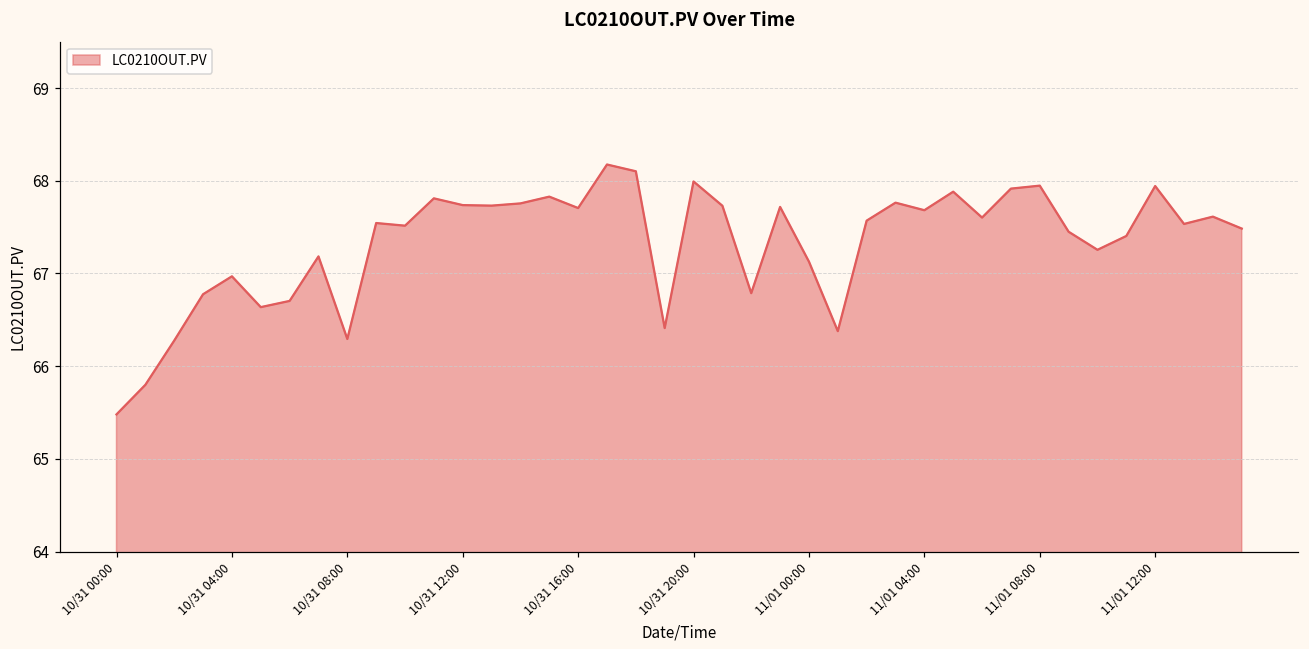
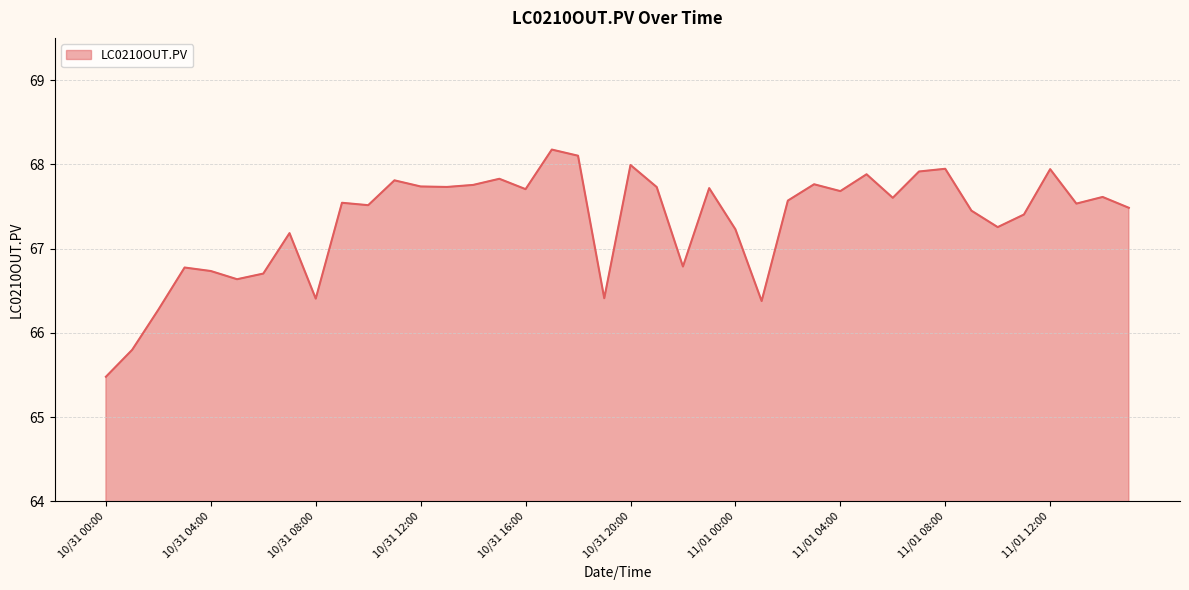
10/31 04:00: 67.0 -> 66.7
10/31 08:00: 66.3 -> 66.4
11/01 00:00: 67.1 -> 67.2
